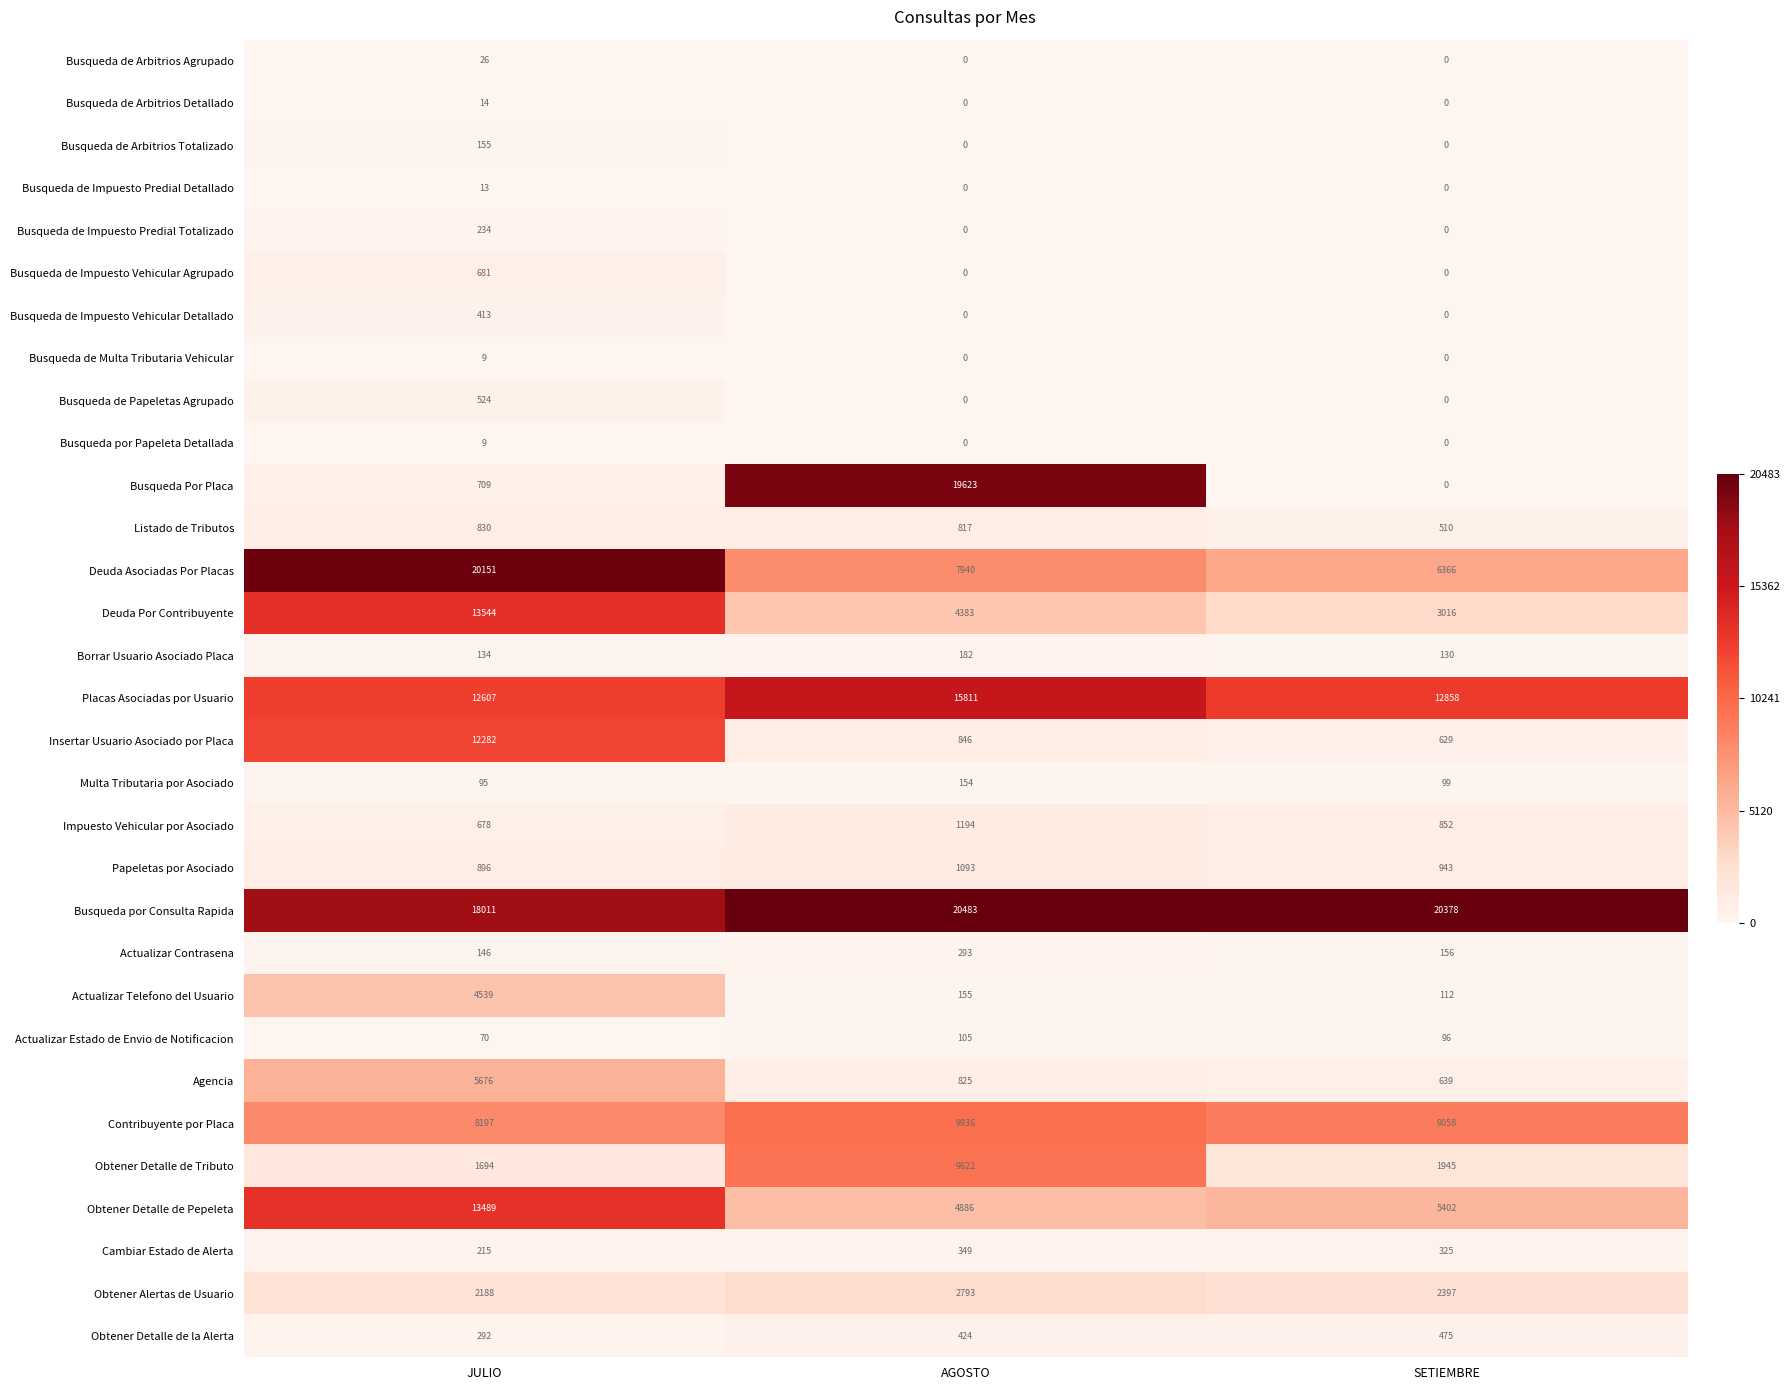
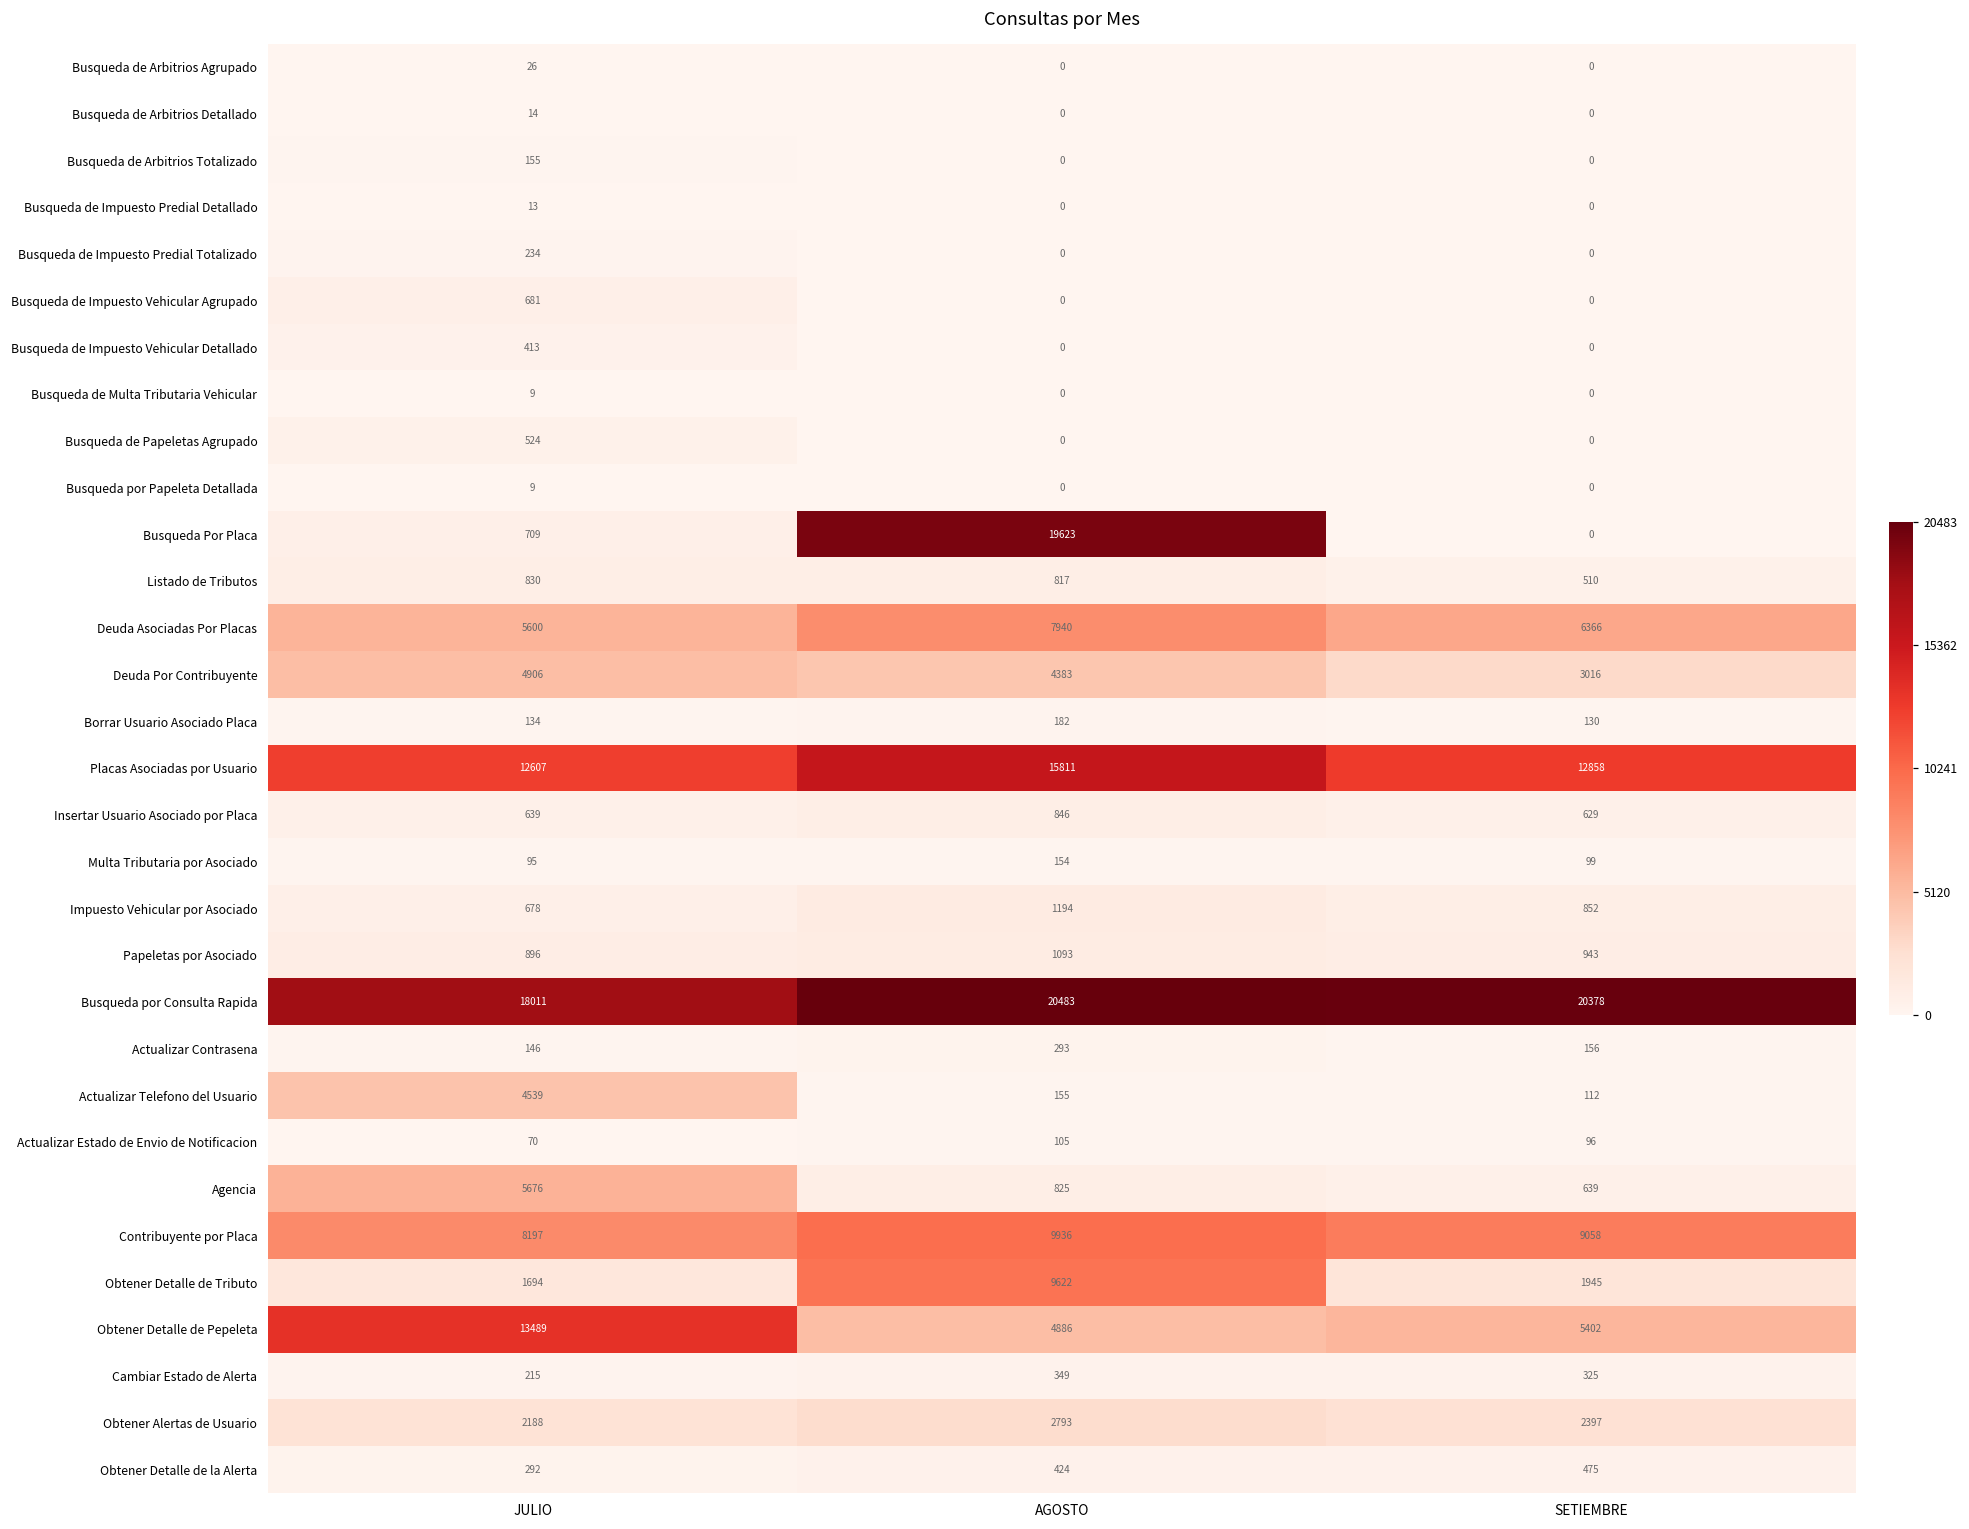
Deuda Asociadas Por Placas, JULIO: 20151 -> 5600
Deuda Por Contribuyente, JULIO: 13544 -> 4906
Insertar Usuario Asociado por Placa, JULIO: 12282 -> 639
